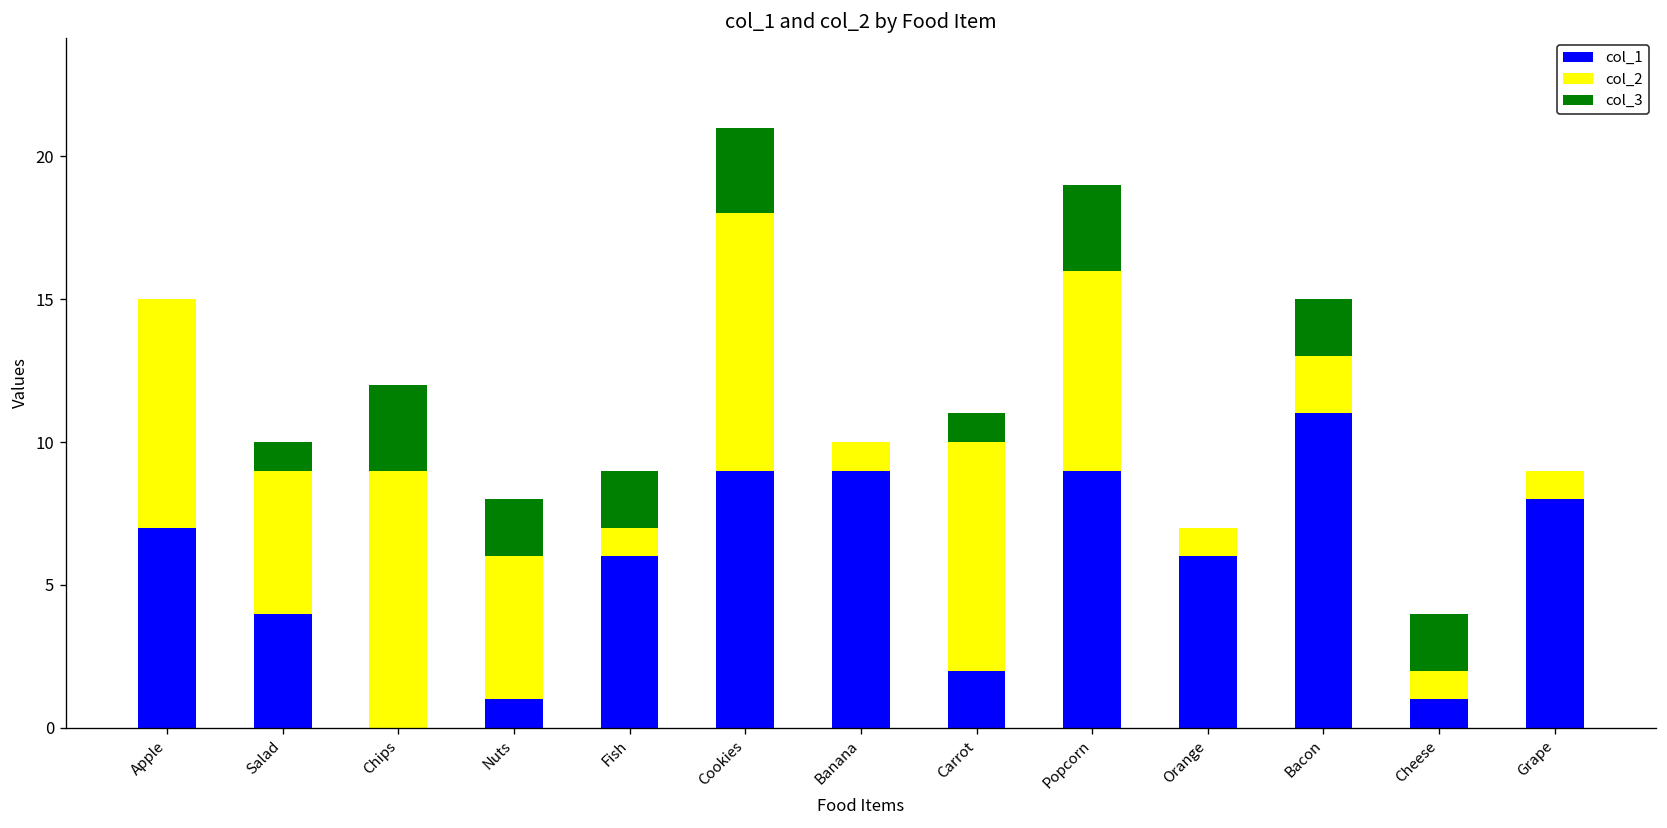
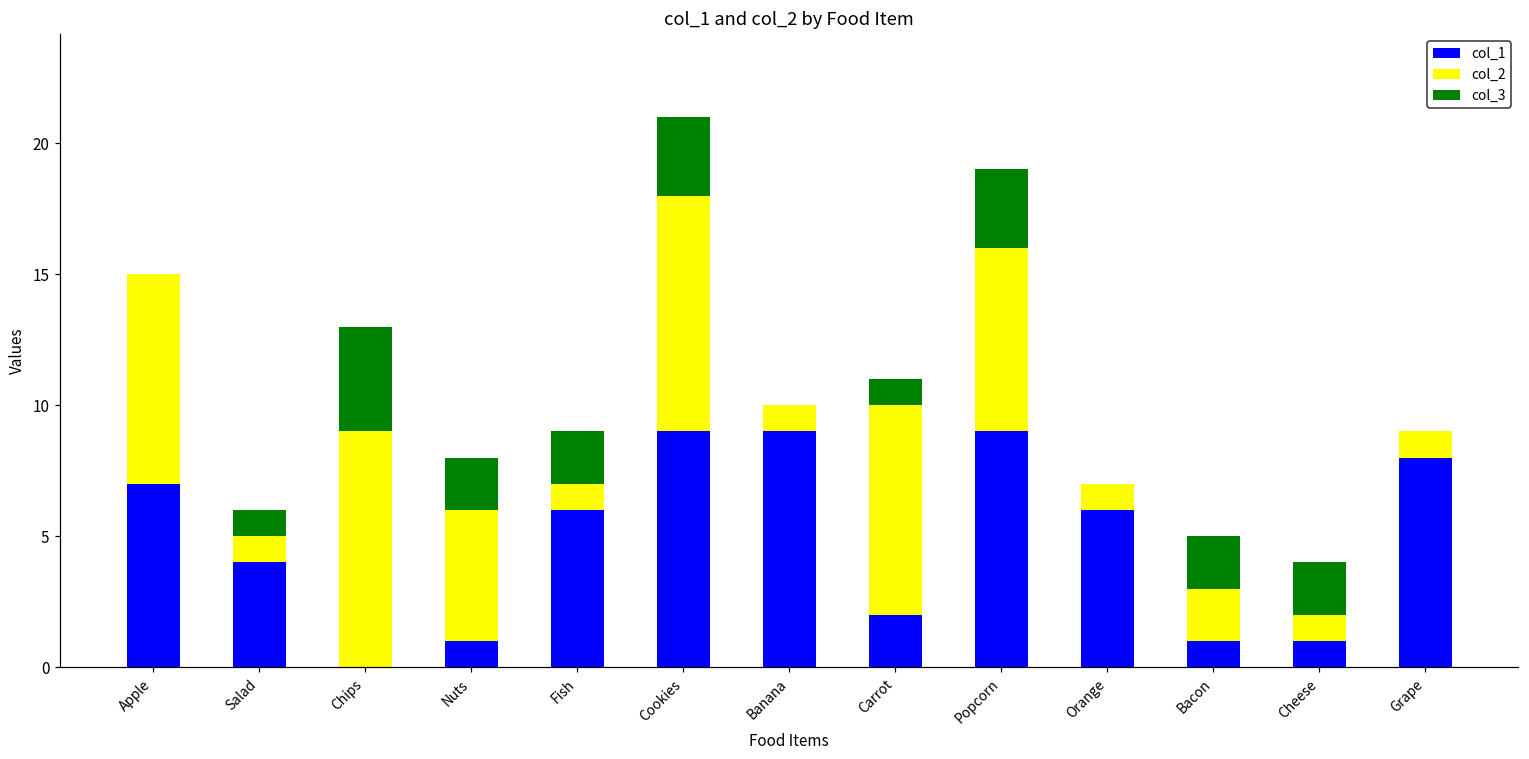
col_2, Salad: 5 -> 1
col_3, Chips: 3 -> 4
col_1, Bacon: 11 -> 1
